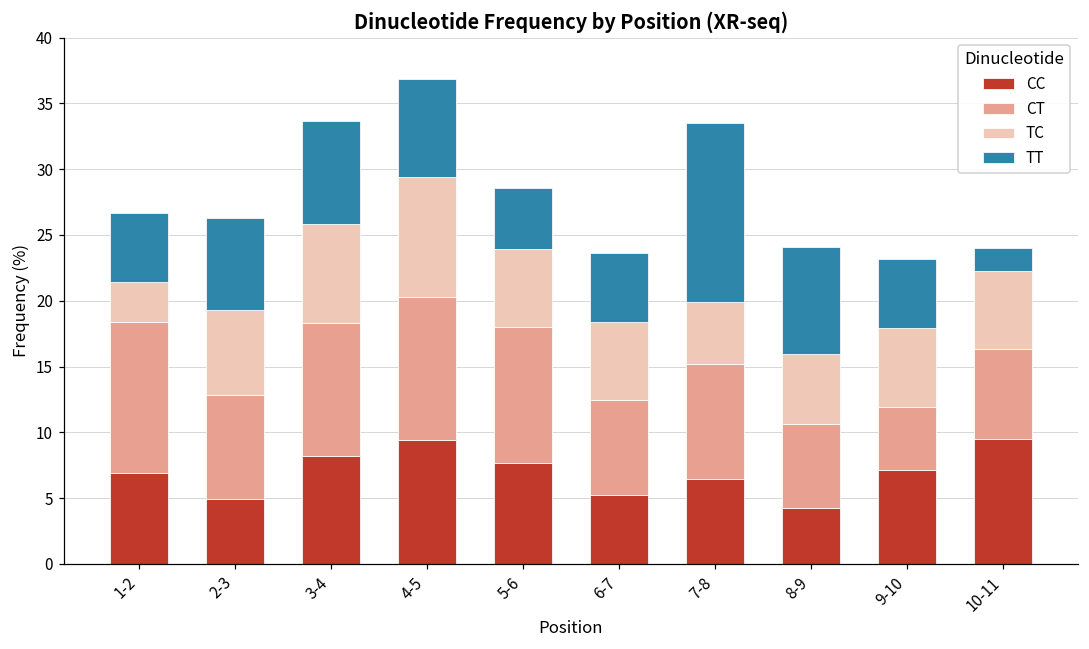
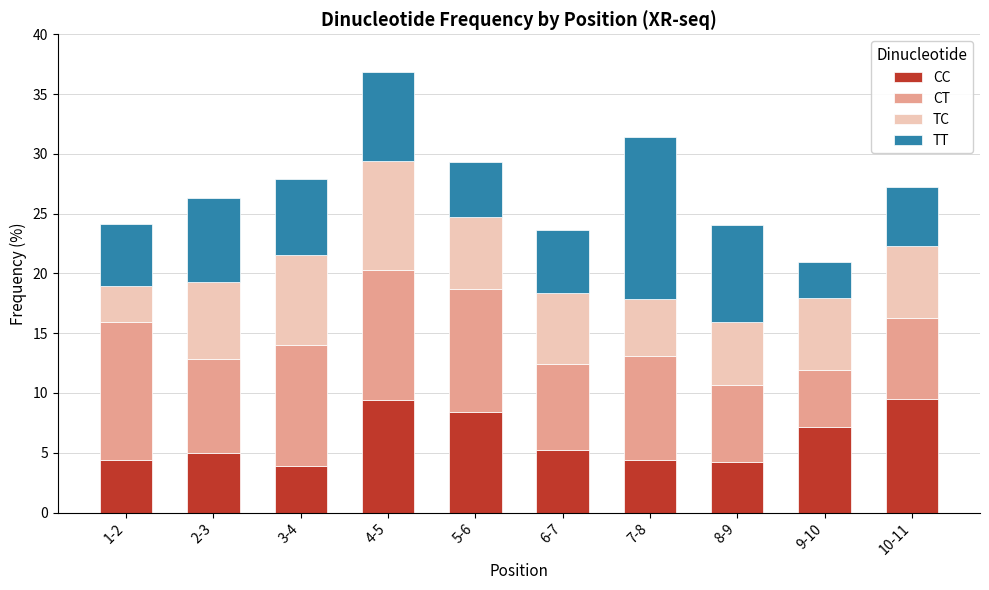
CC, 1-2: 6.9 -> 4.4
CC, 3-4: 8.2 -> 3.9
TT, 3-4: 7.9 -> 6.3
CC, 5-6: 7.7 -> 8.4
CC, 7-8: 6.5 -> 4.4
TT, 9-10: 5.2 -> 3.0
TT, 10-11: 1.7 -> 5.0
